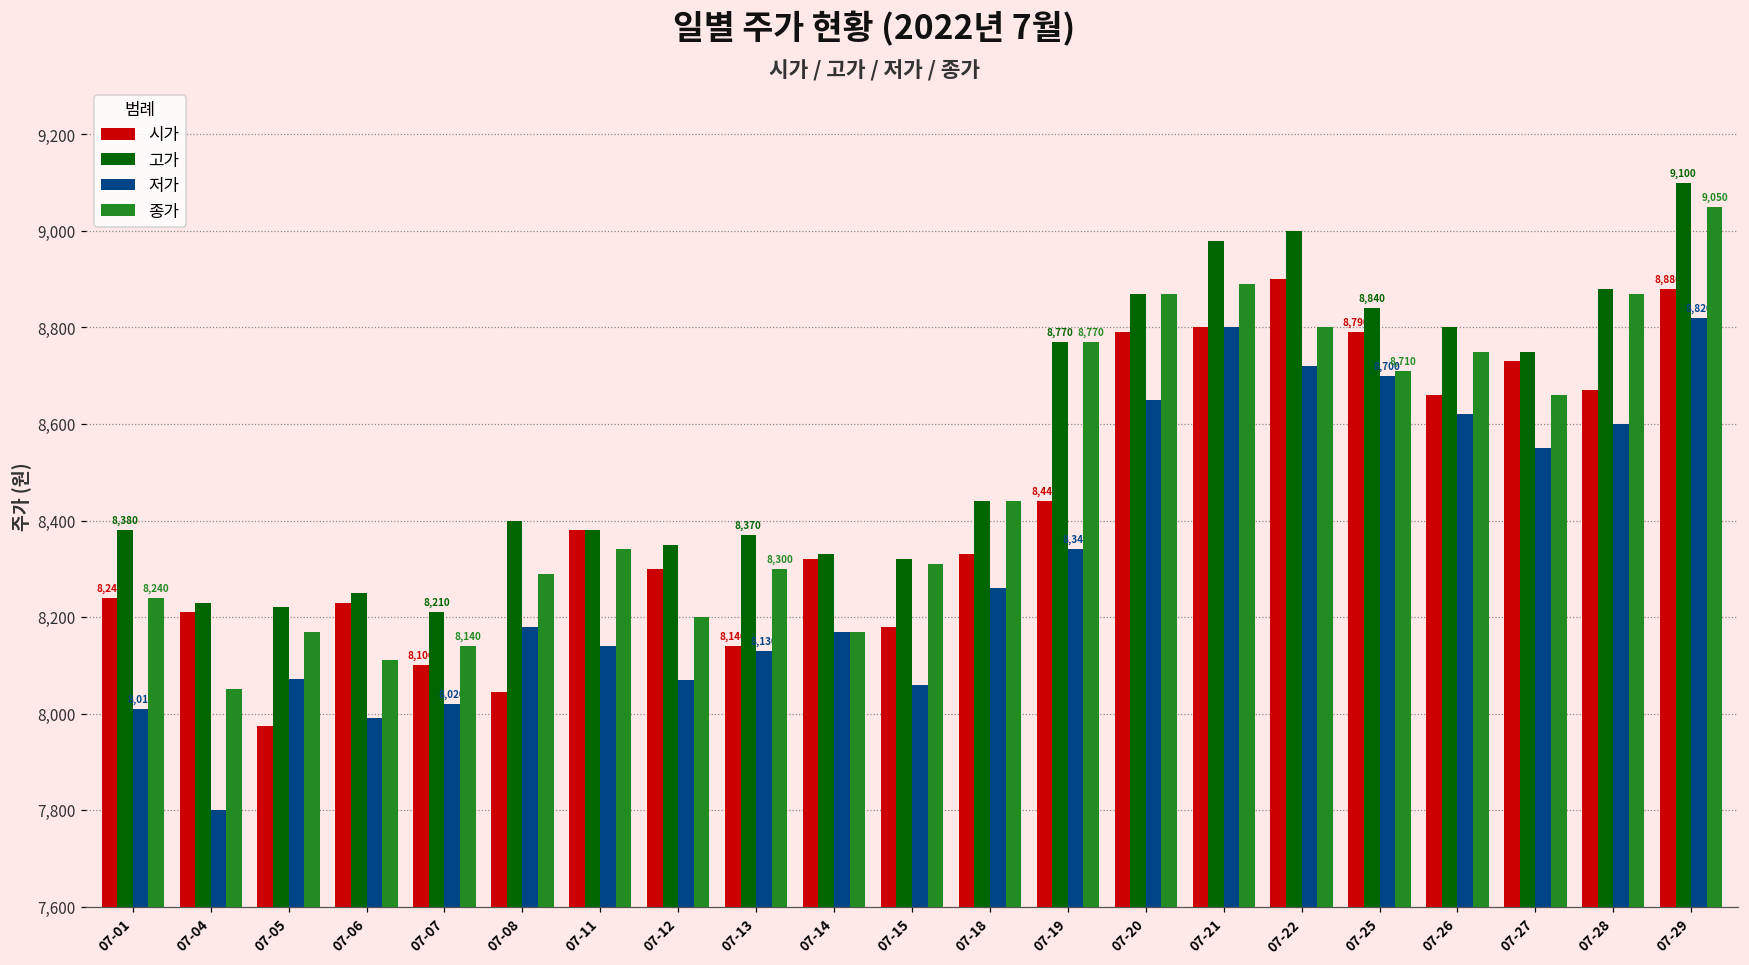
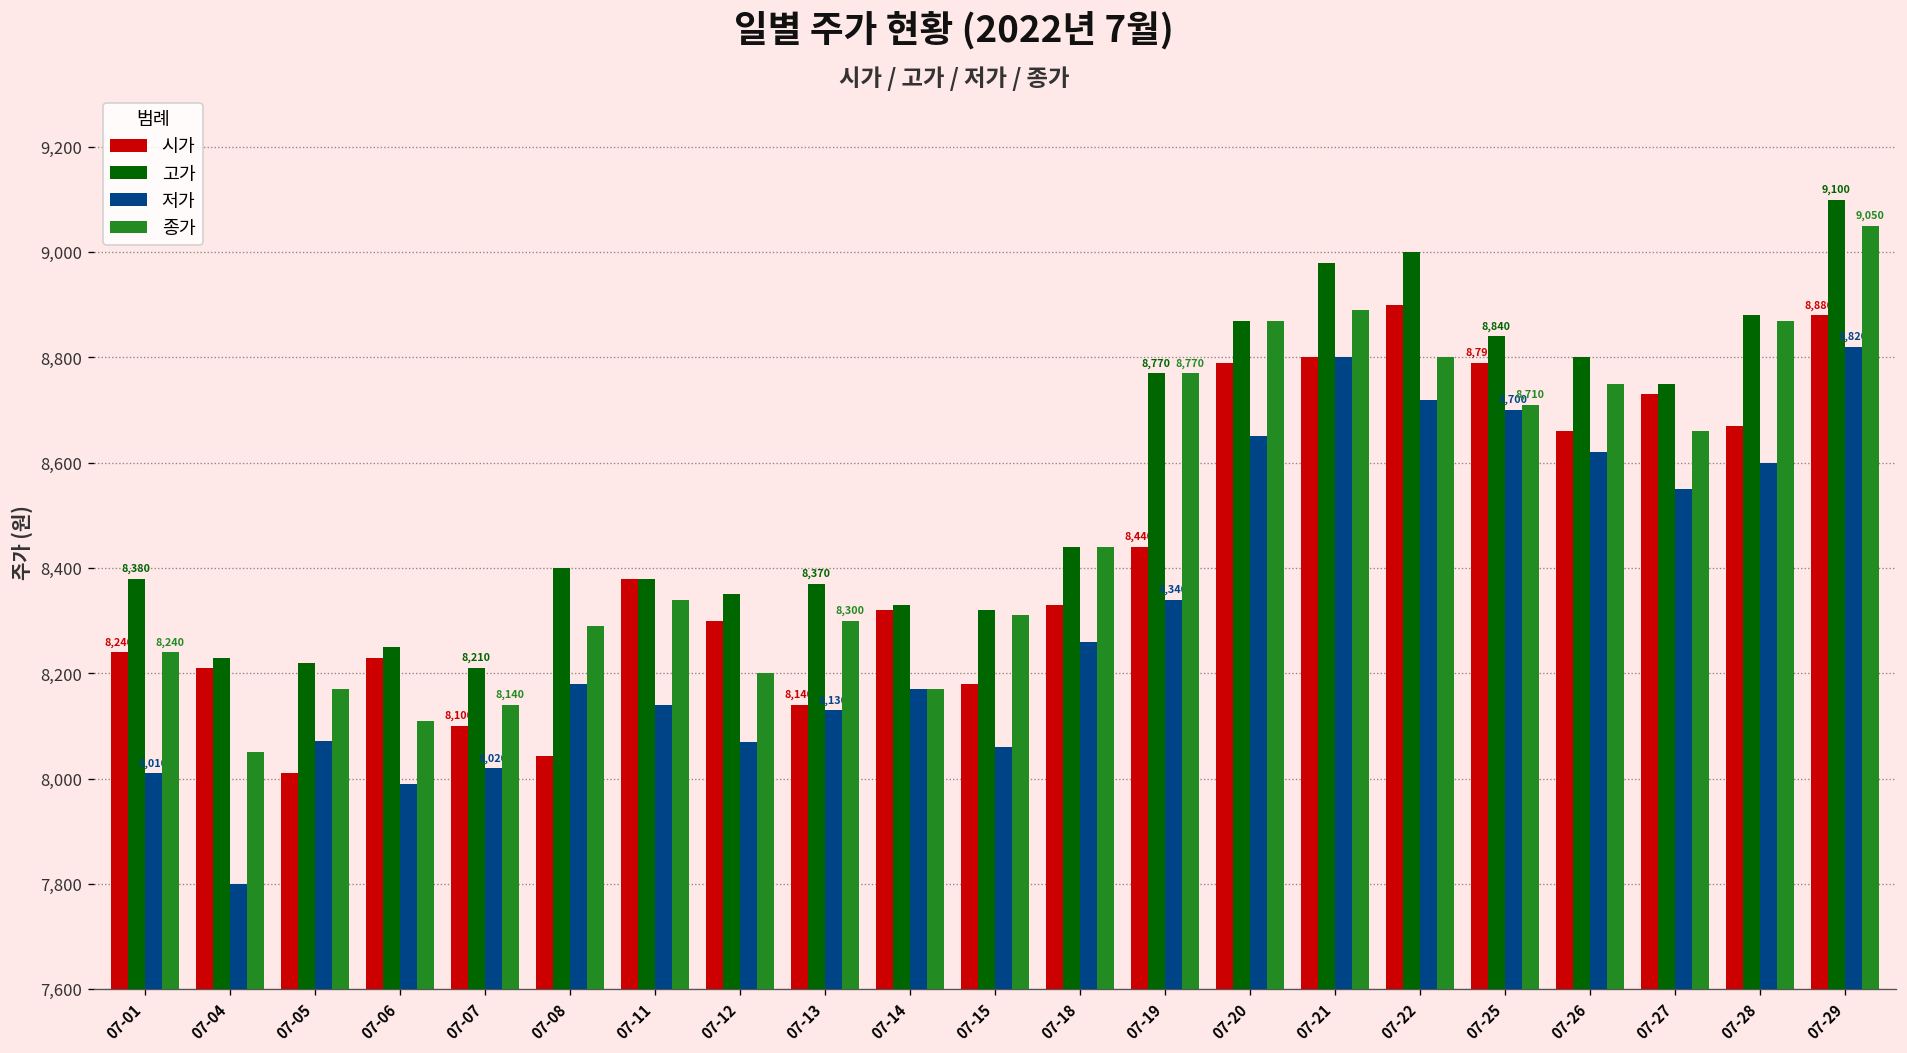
시가, 07-05: 7,970 -> 8,010
